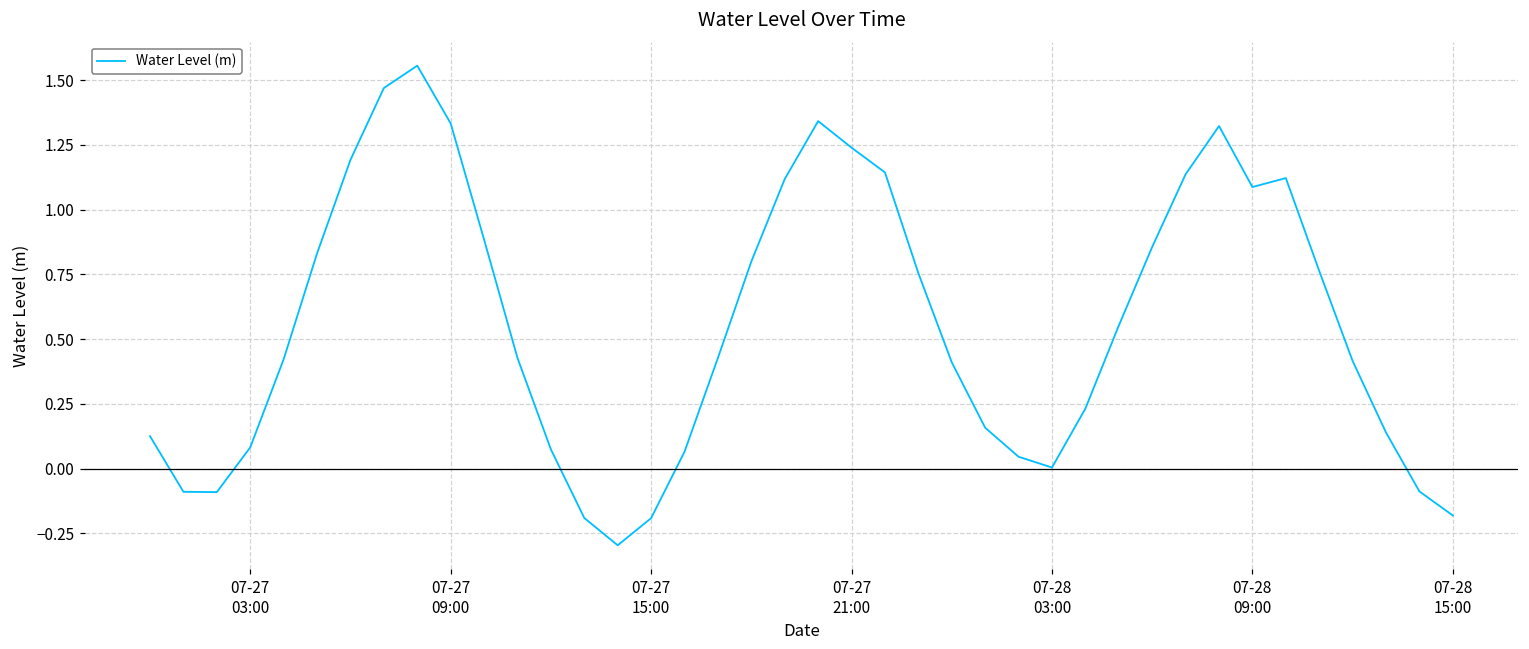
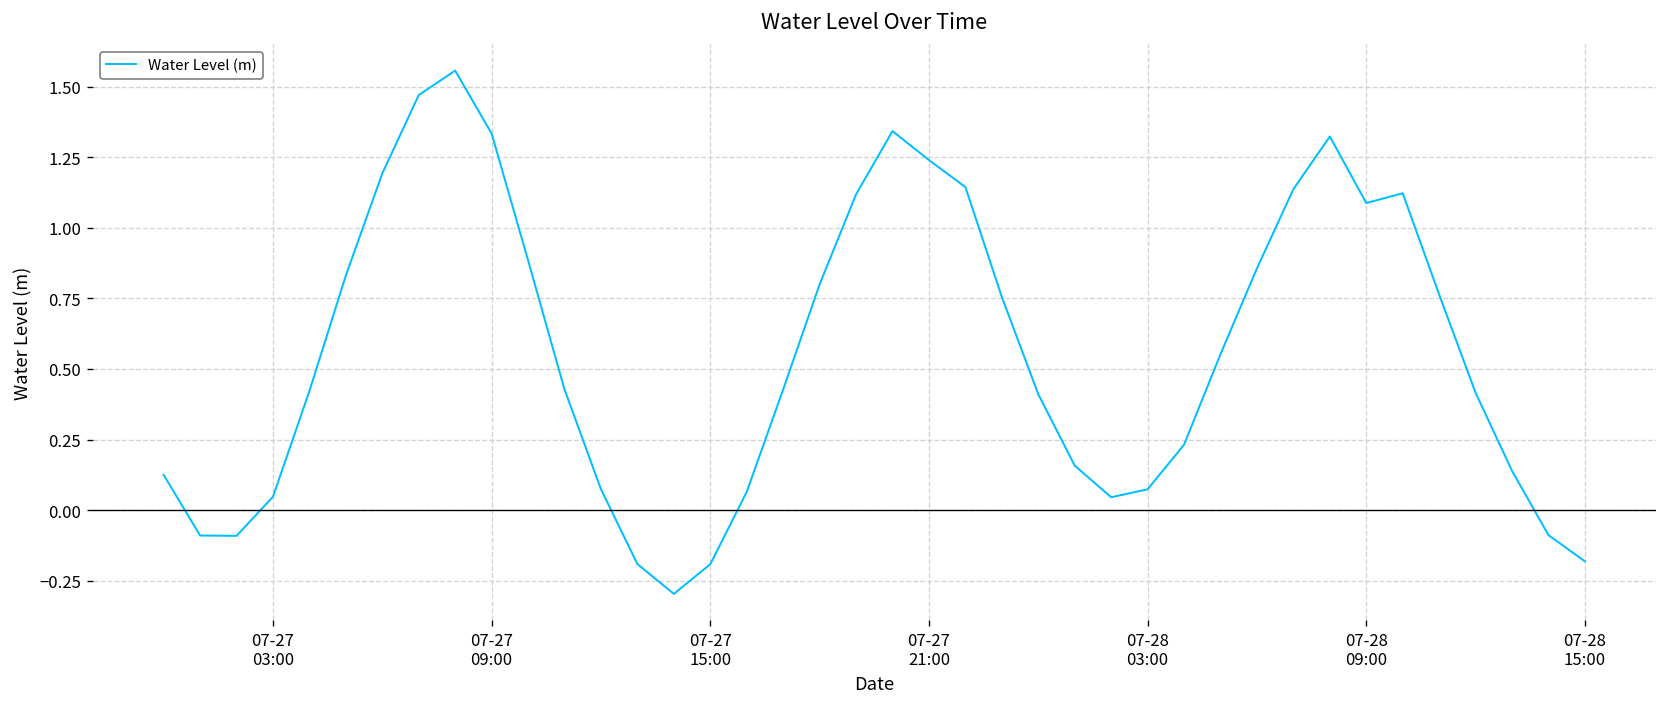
07-27 03:00: 0.08 -> 0.05
07-28 03:00: 0.00 -> 0.07
